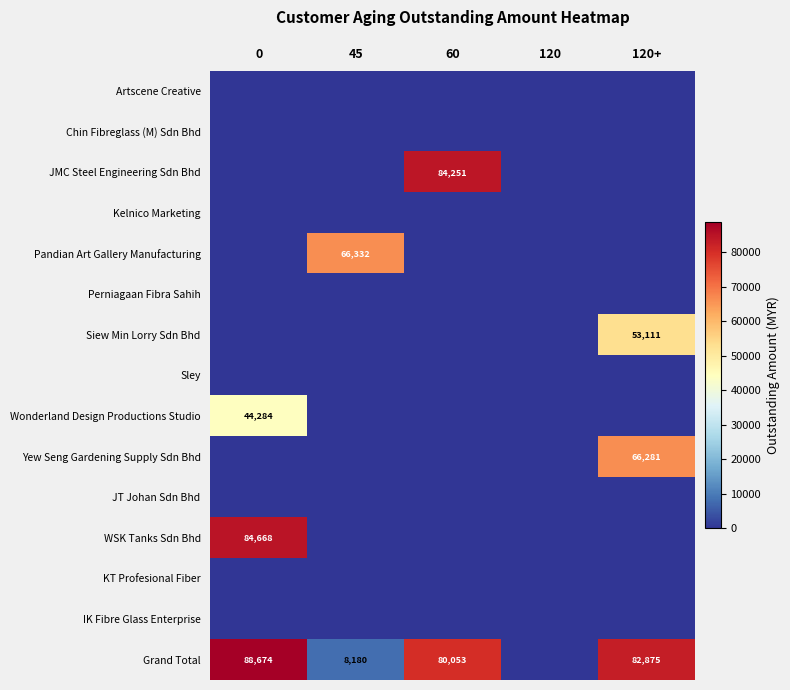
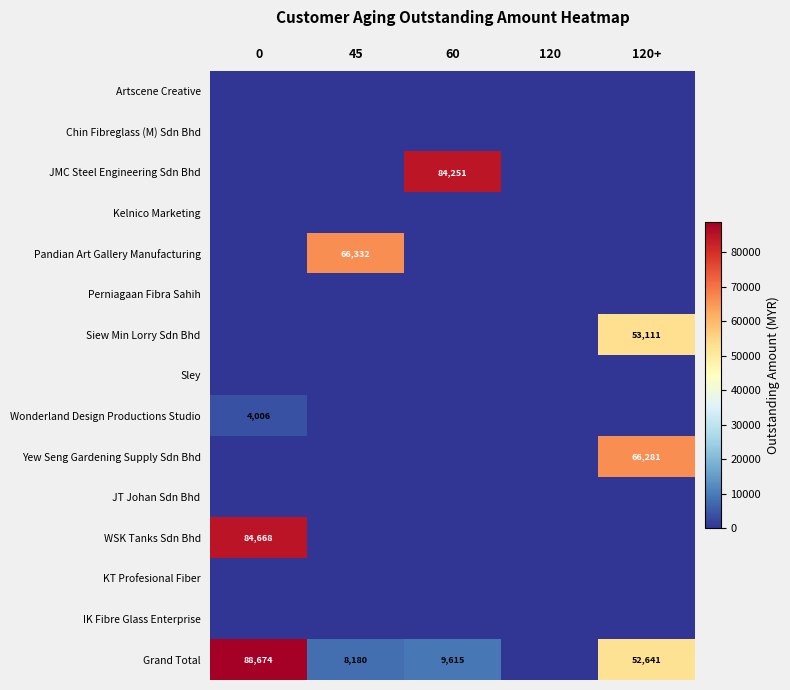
Wonderland Design Productions Studio, 0: 44,284 -> 4,006
Grand Total, 60: 80,053 -> 9,615
Grand Total, 120+: 82,875 -> 52,641
